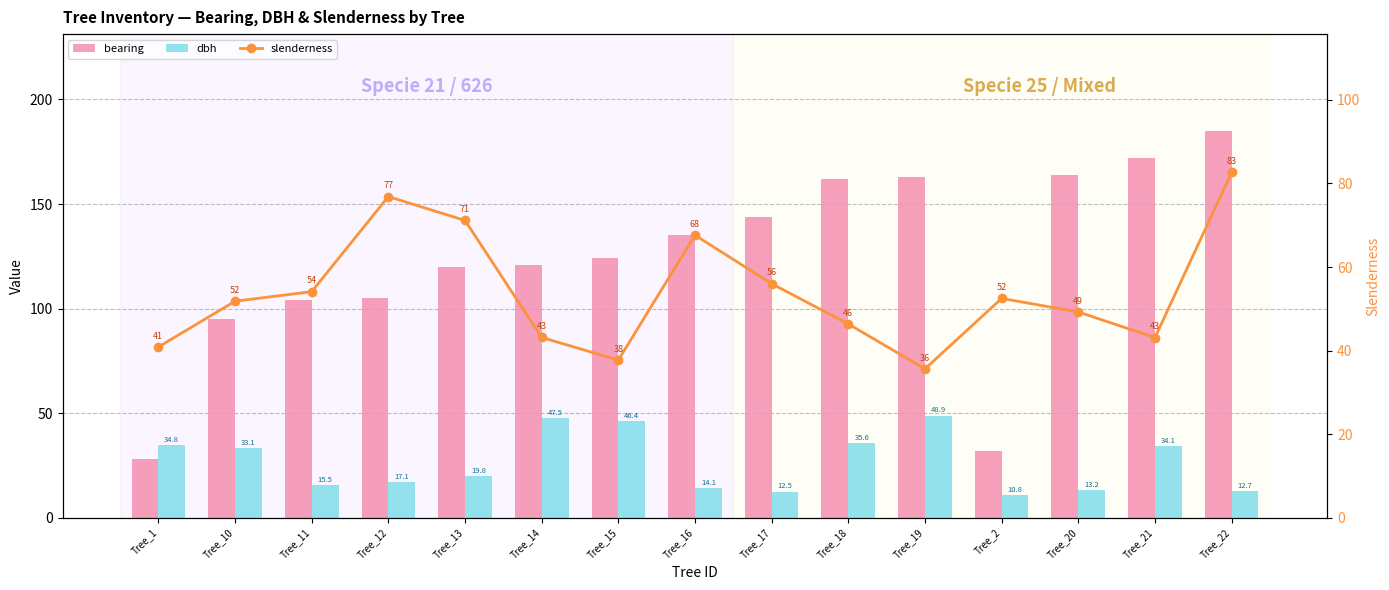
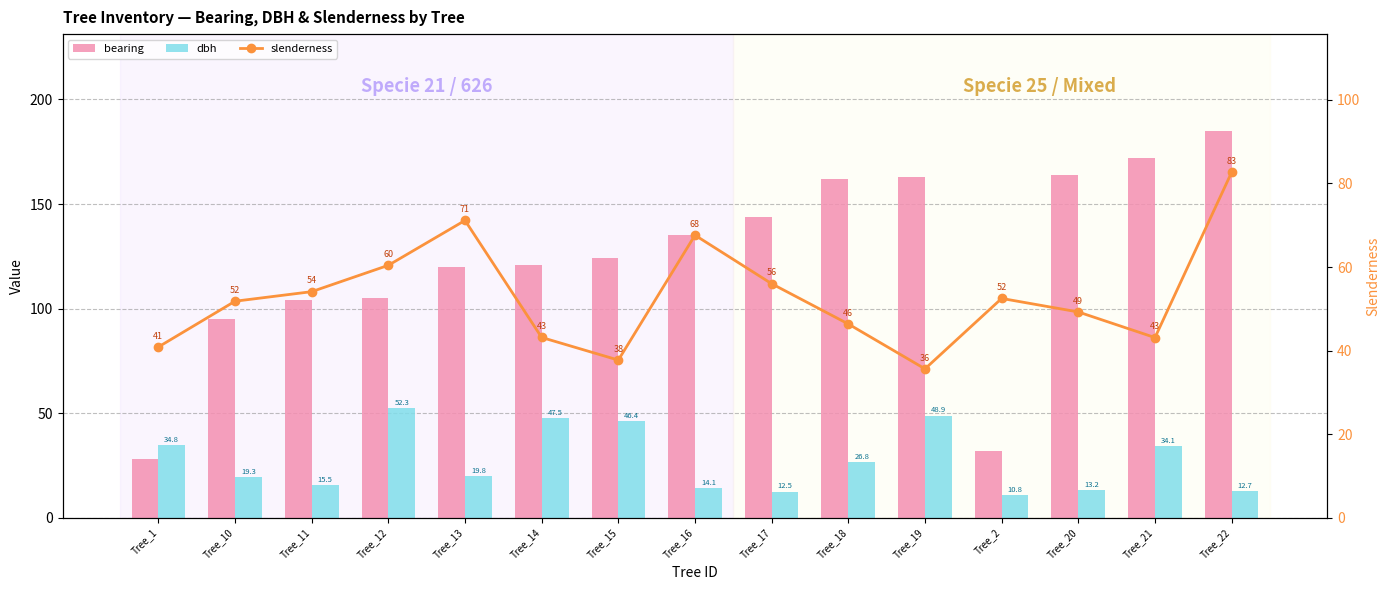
dbh, Tree_10: 33.1 -> 19.3
dbh, Tree_12: 17.1 -> 52.3
dbh, Tree_18: 35.6 -> 26.8
slenderness, Tree_12: 77 -> 60
